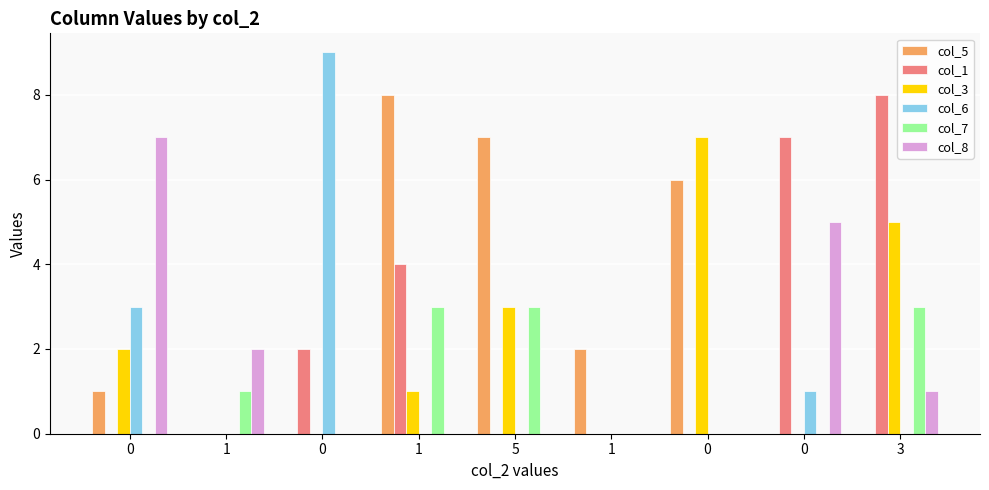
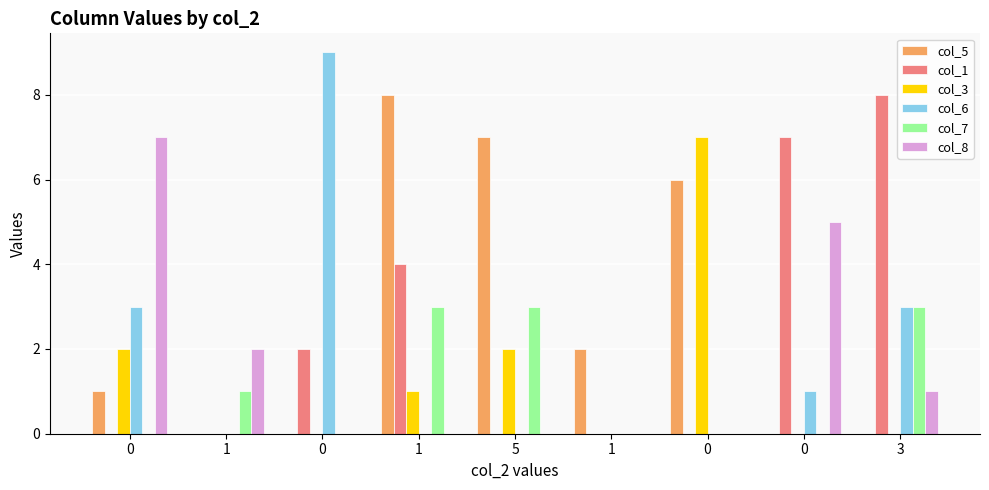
col_3, 5: 3 -> 2
col_3, 3: 5 -> 0
col_6, 3: 0 -> 3
